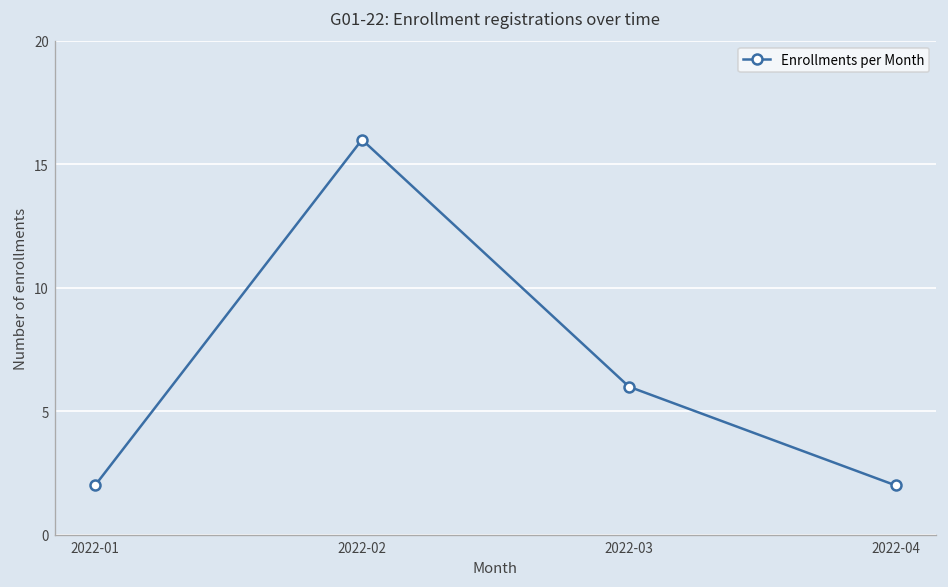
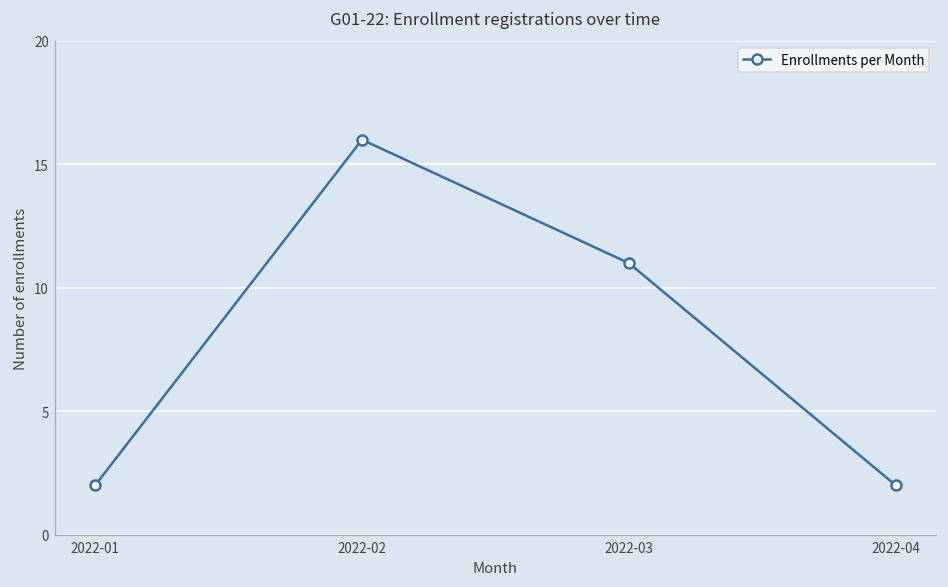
2022-03: 6 -> 11
